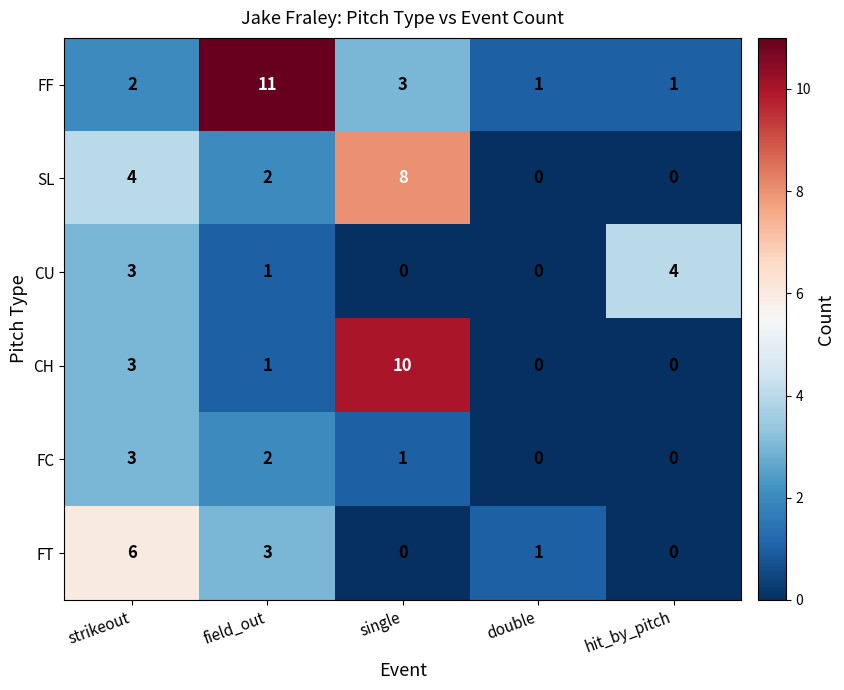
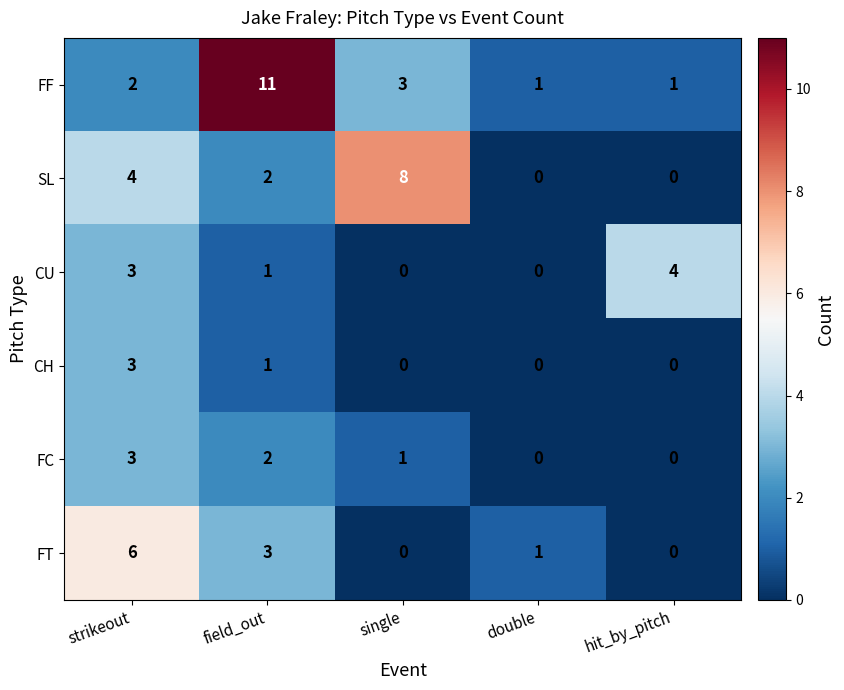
CH, single: 10 -> 0
